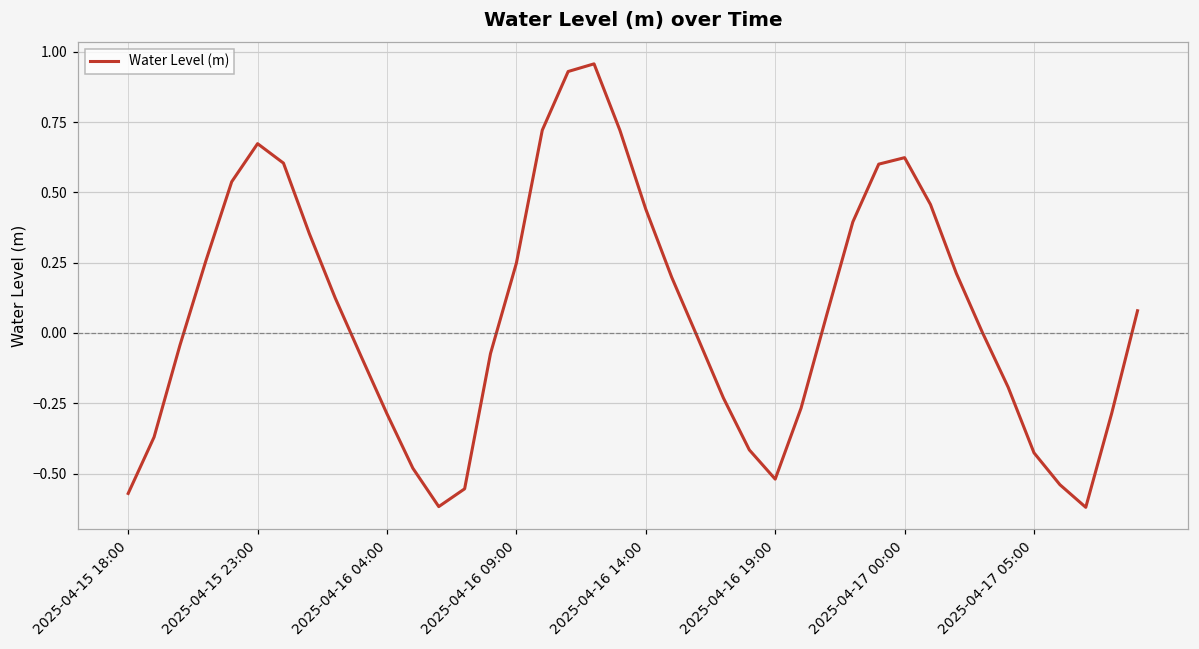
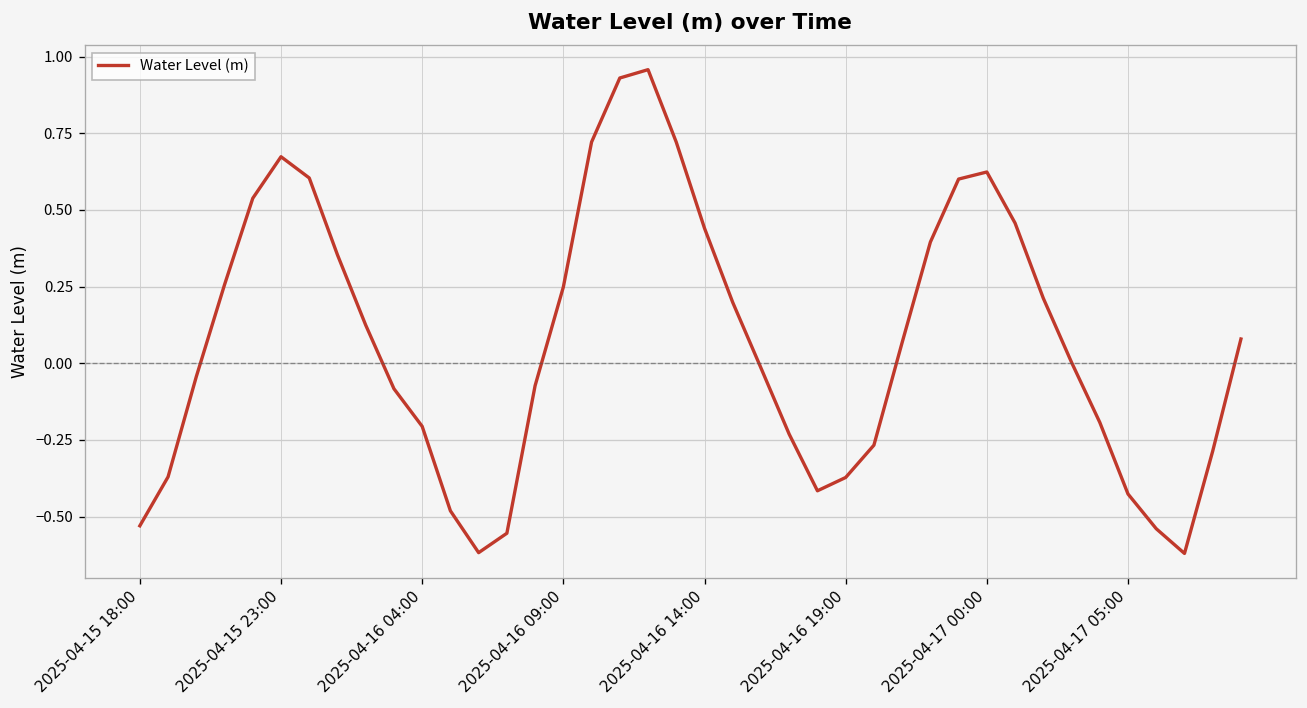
2025-04-15 18:00: -0.57 -> -0.53
2025-04-16 04:00: -0.29 -> -0.21
2025-04-16 19:00: -0.52 -> -0.37
